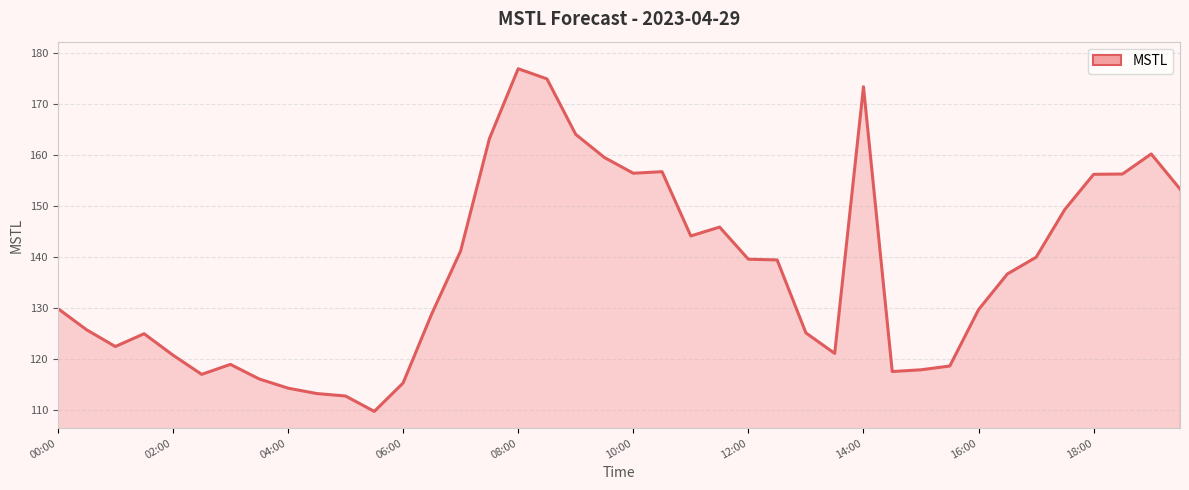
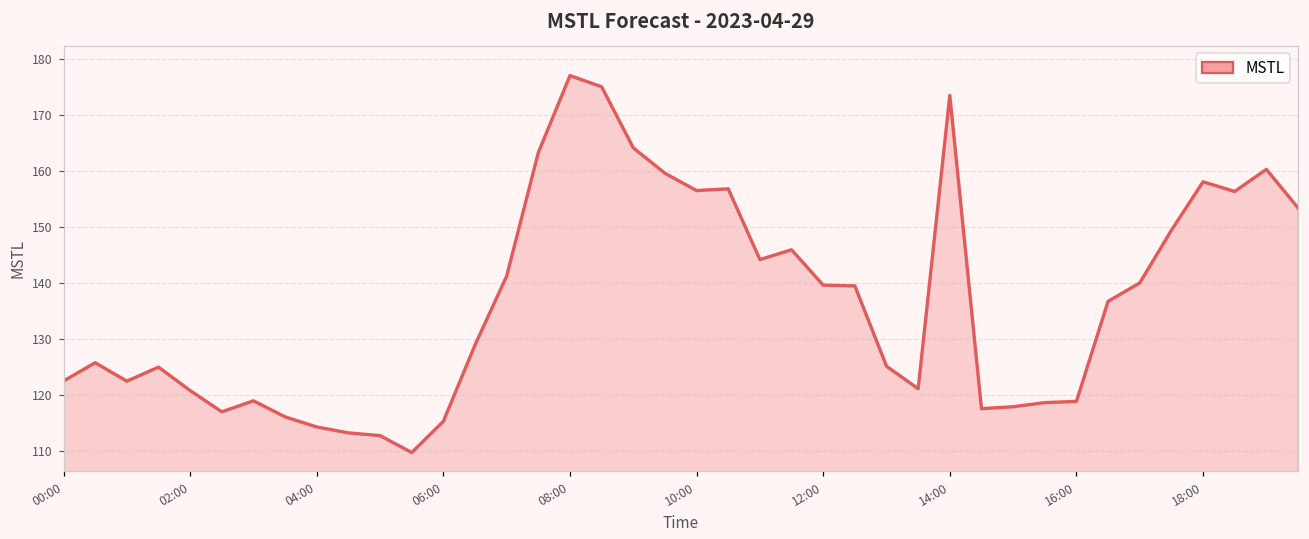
00:00: 130 -> 123
16:00: 130 -> 119
18:00: 156 -> 158
